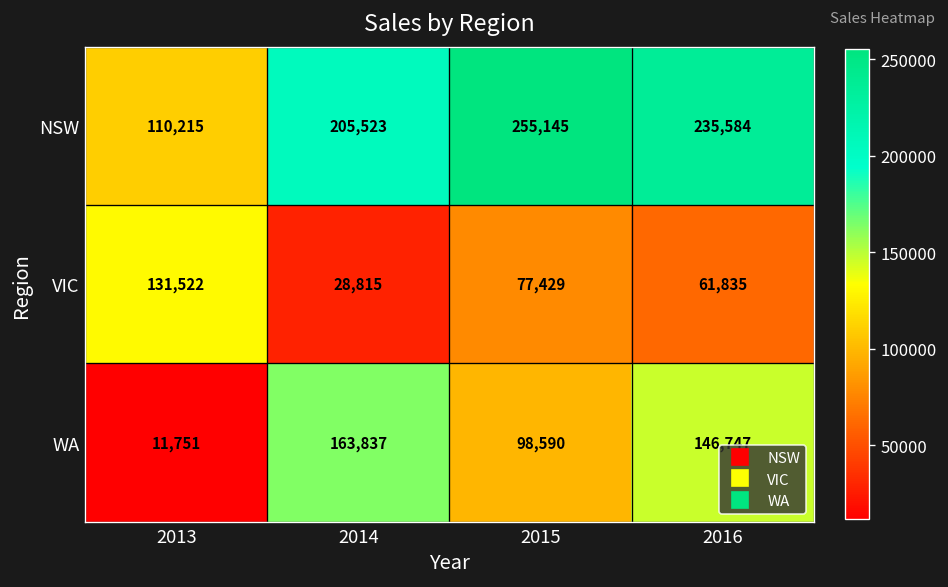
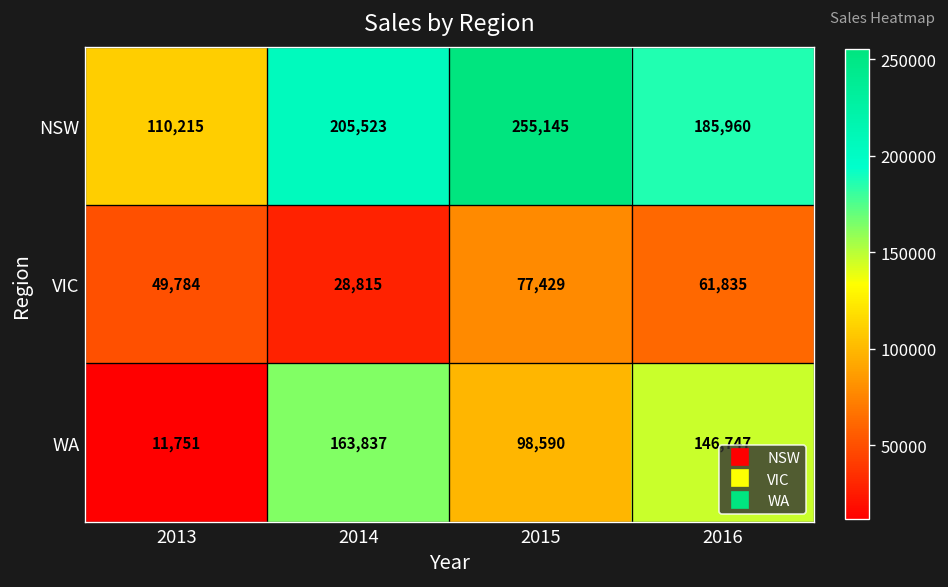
NSW, 2016: 235,584 -> 185,960
VIC, 2013: 131,522 -> 49,784
